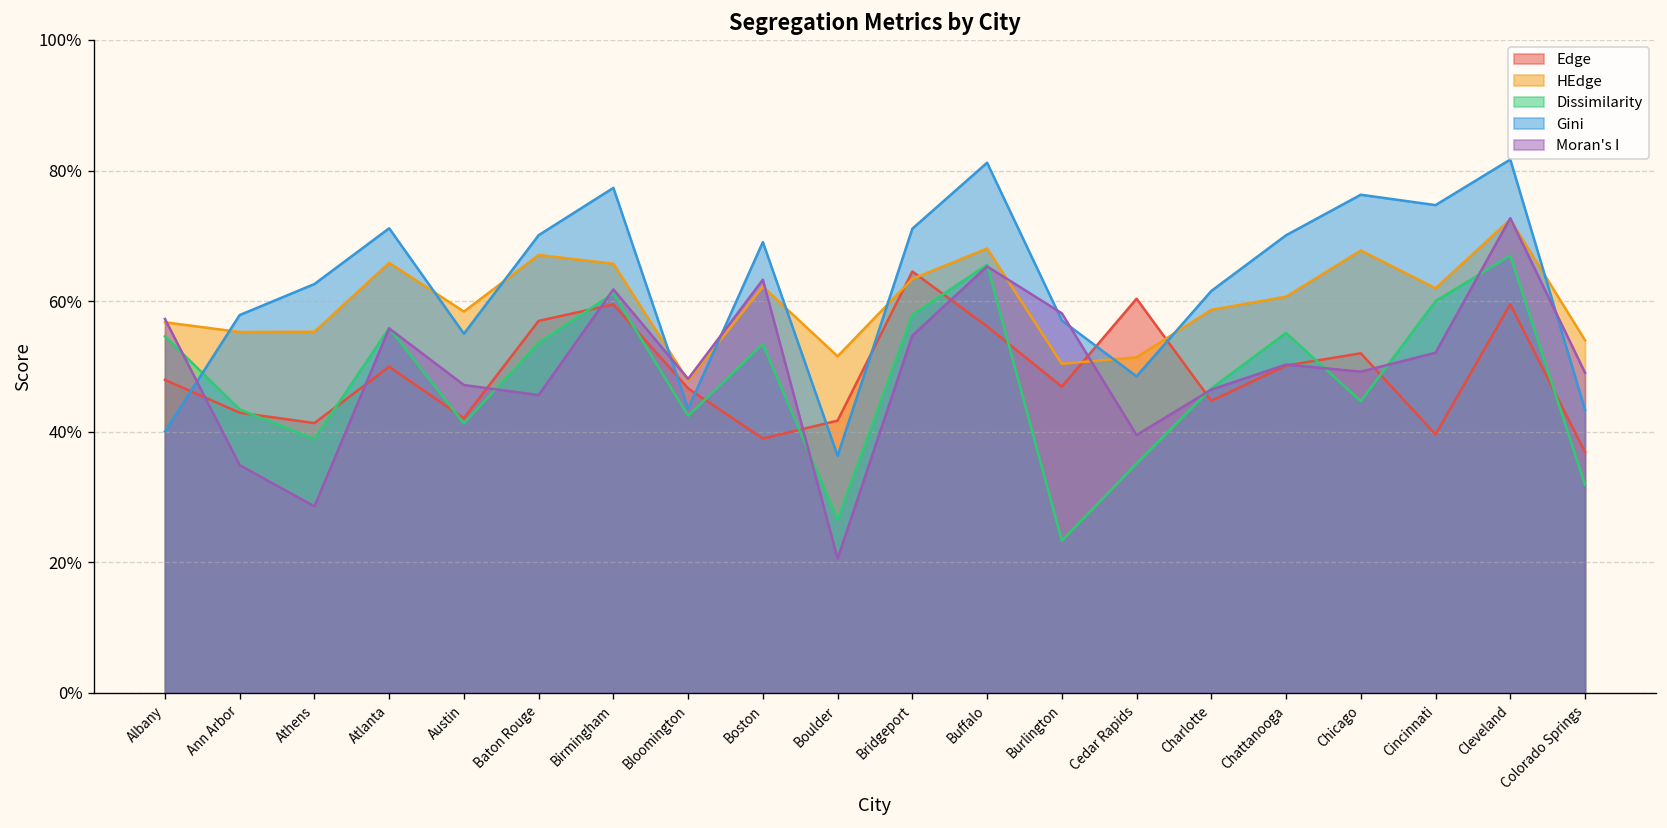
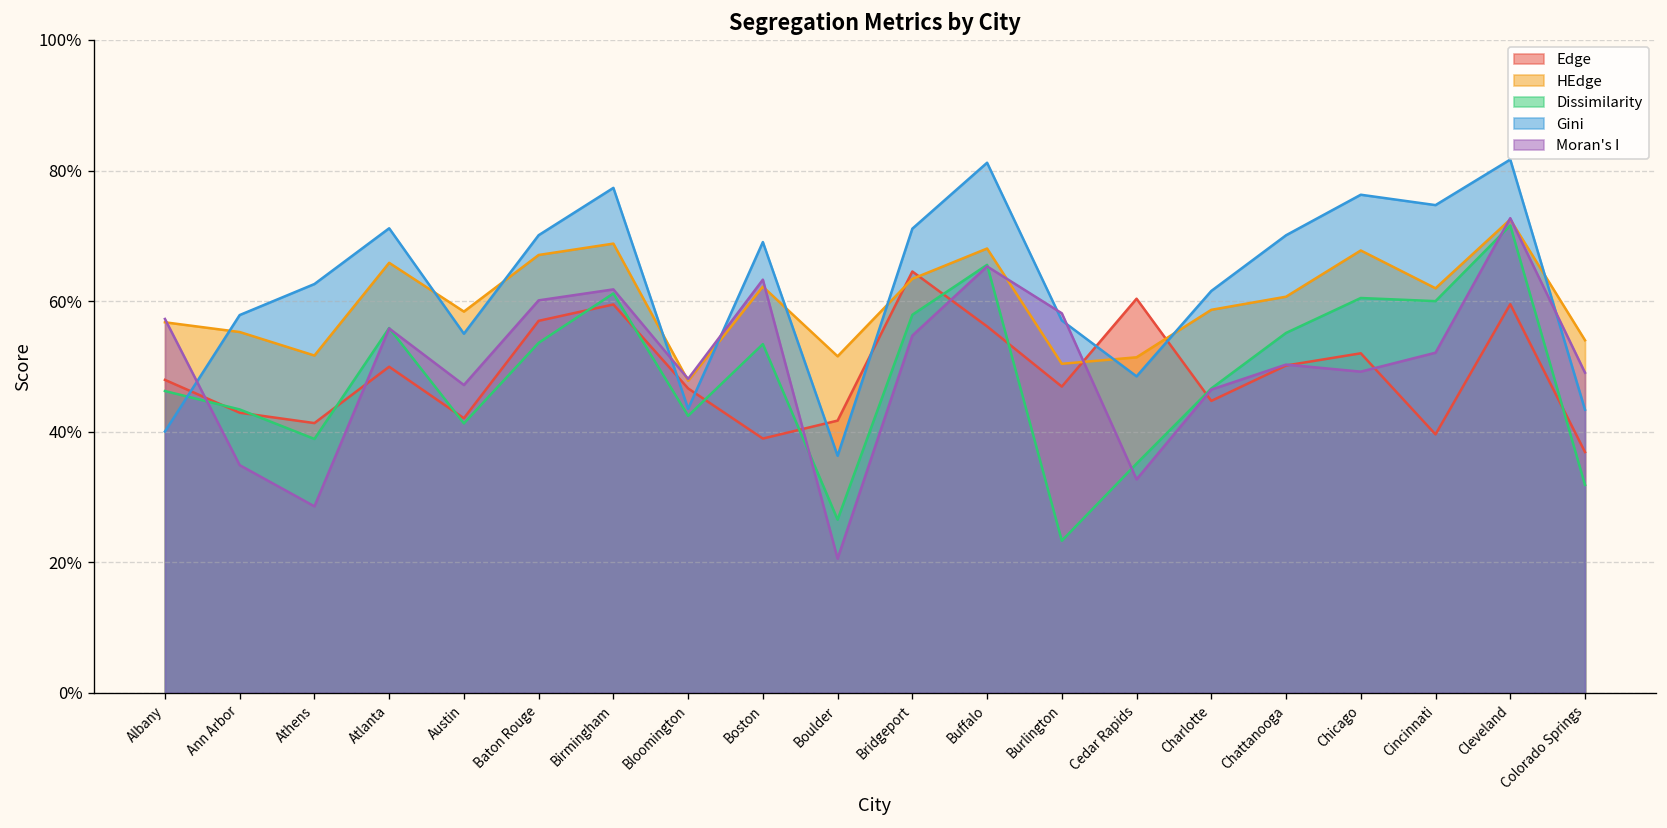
Dissimilarity, Albany: 55% -> 46%
HEdge, Athens: 55% -> 52%
Moran's I, Baton Rouge: 46% -> 60%
HEdge, Birmingham: 66% -> 69%
Moran's I, Cedar Rapids: 39% -> 33%
Dissimilarity, Chicago: 45% -> 60%
Dissimilarity, Cleveland: 67% -> 72%
